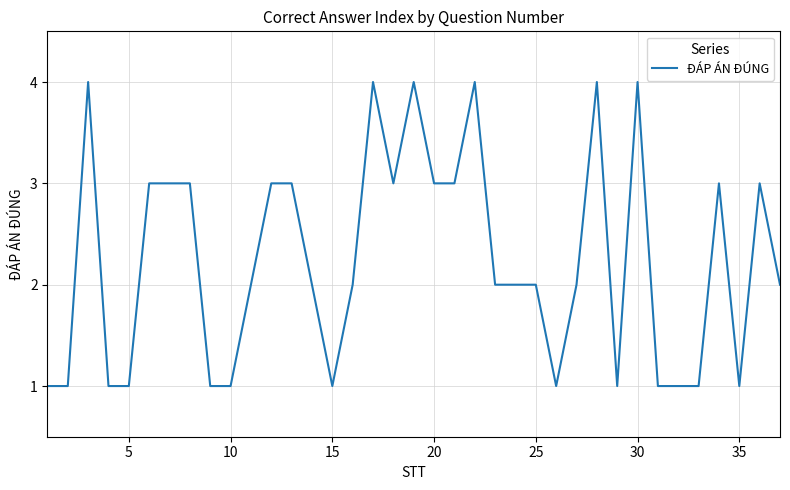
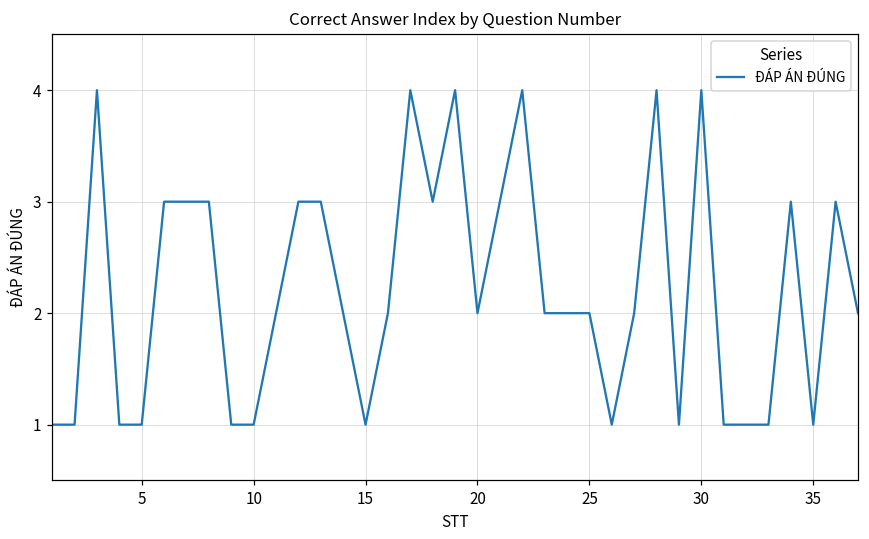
20: 3 -> 2
